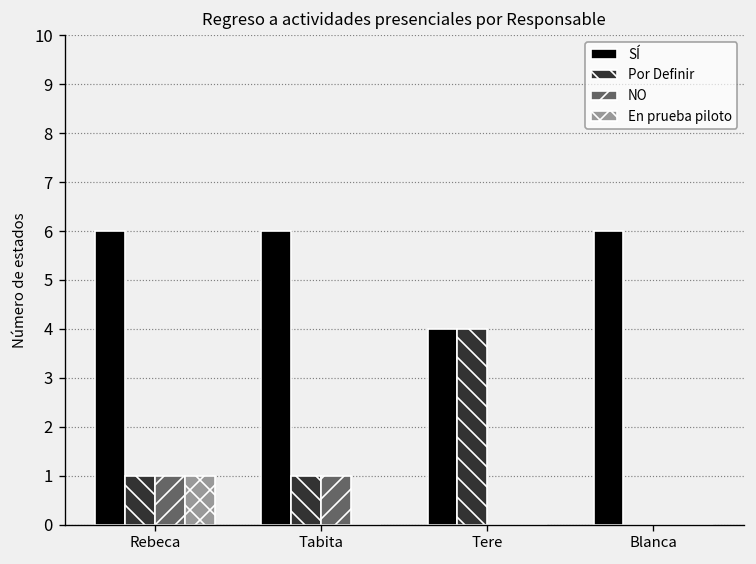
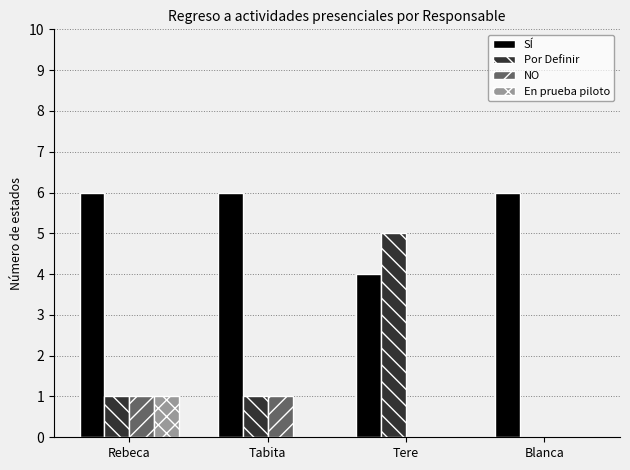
Por Definir, Tere: 4 -> 5
